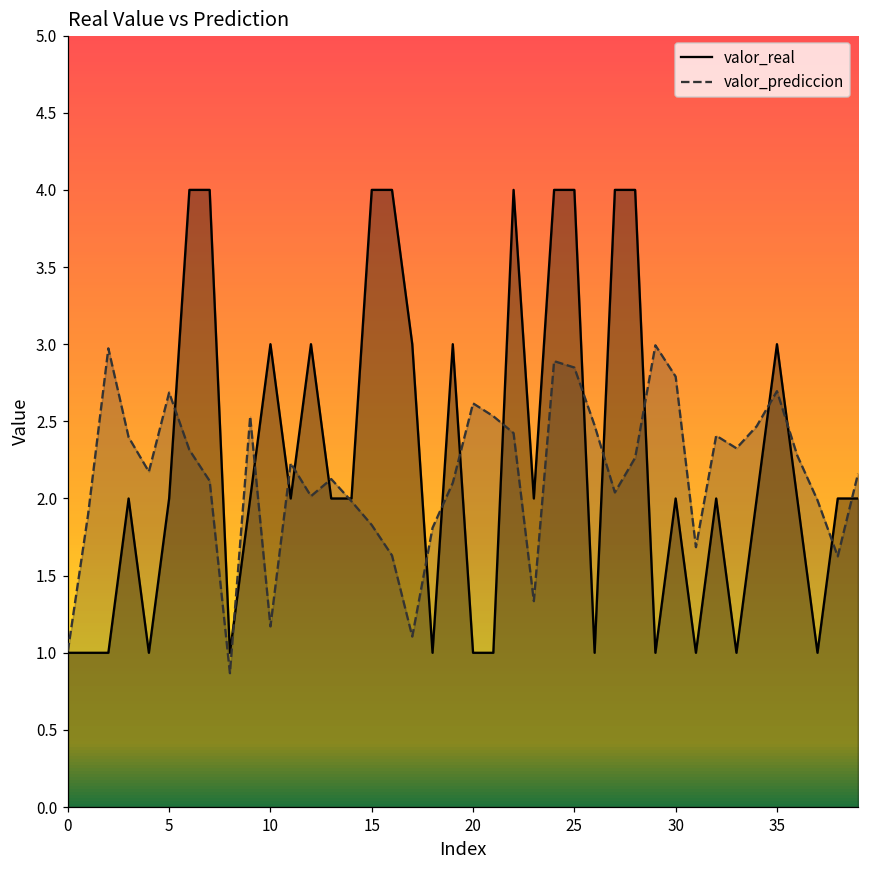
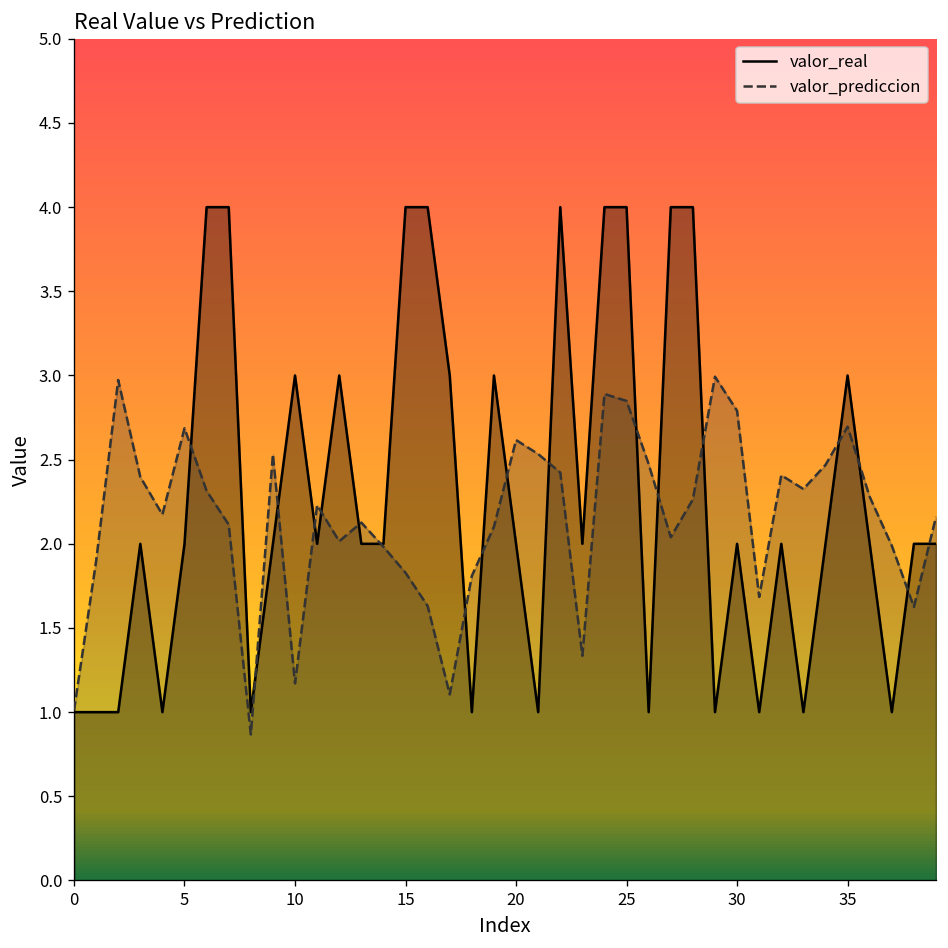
valor_real, 20: 1 -> 2
